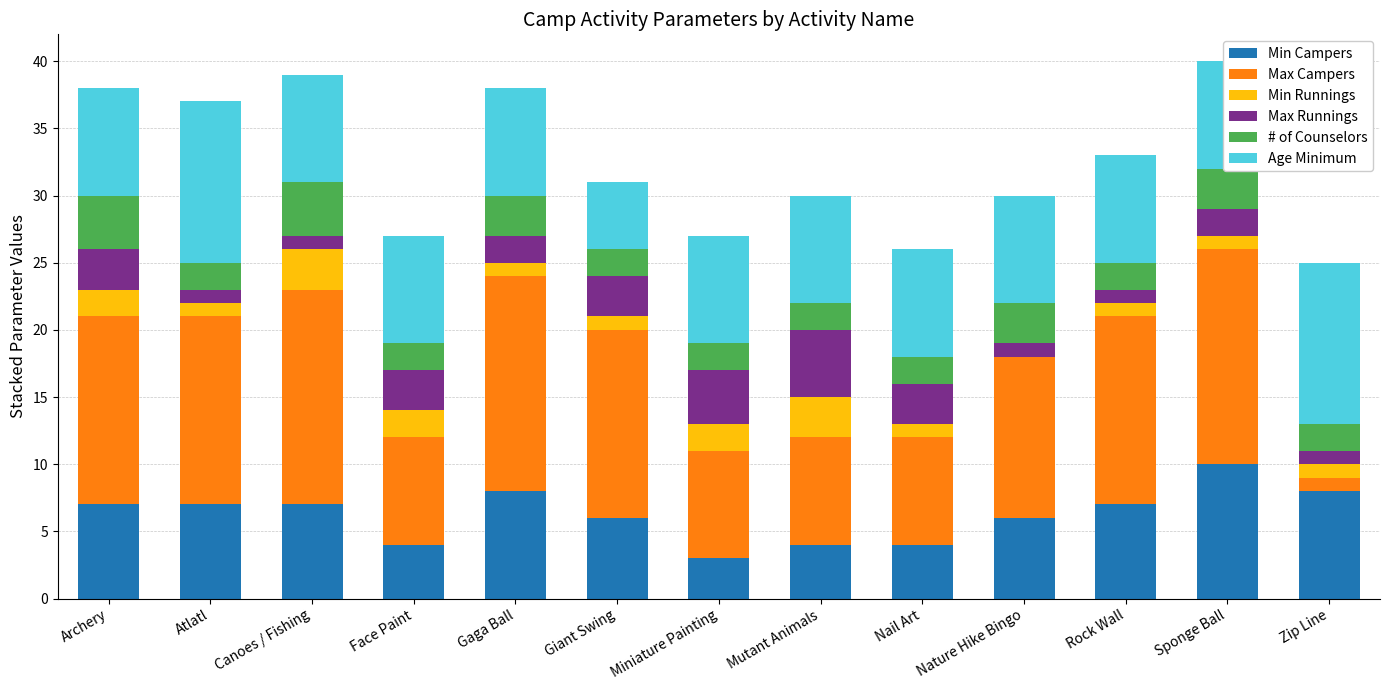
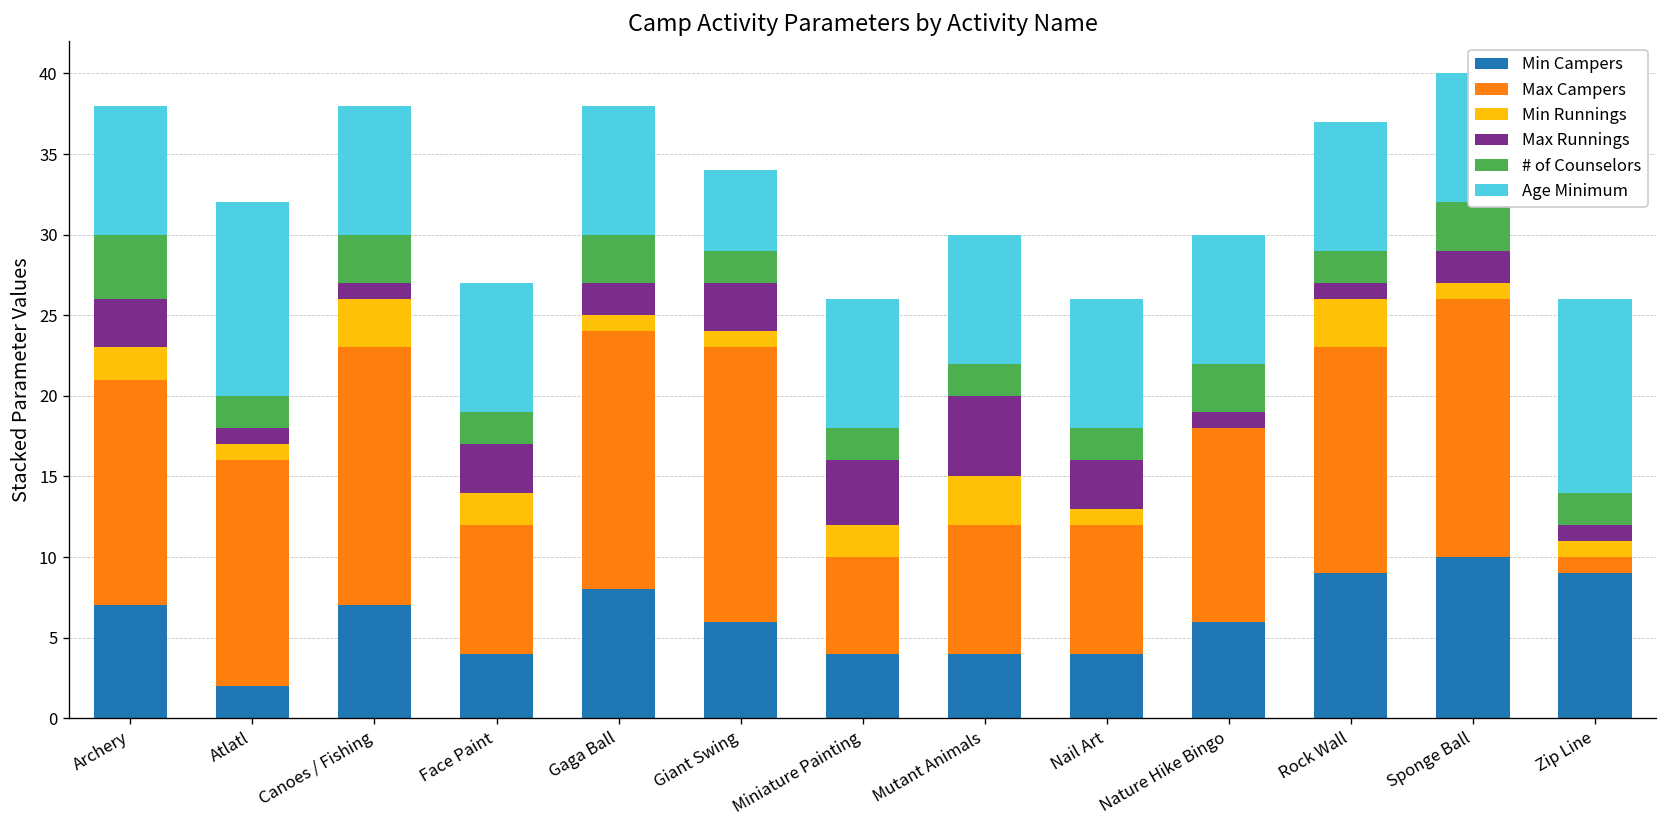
Min Campers, Atlatl: 7 -> 2
# of Counselors, Canoes / Fishing: 4 -> 3
Max Campers, Giant Swing: 14 -> 17
Min Campers, Miniature Painting: 3 -> 4
Max Campers, Miniature Painting: 8 -> 6
Min Campers, Rock Wall: 7 -> 9
Min Runnings, Rock Wall: 1 -> 3
Min Campers, Zip Line: 8 -> 9
